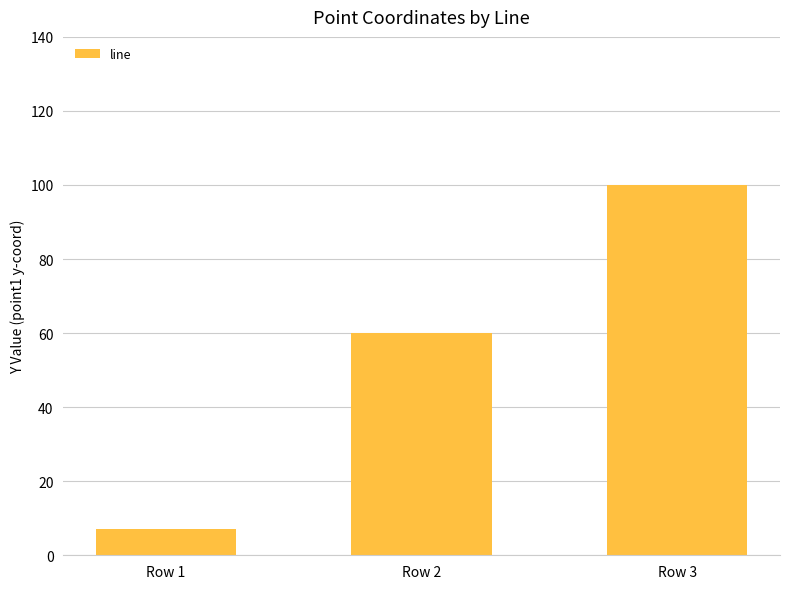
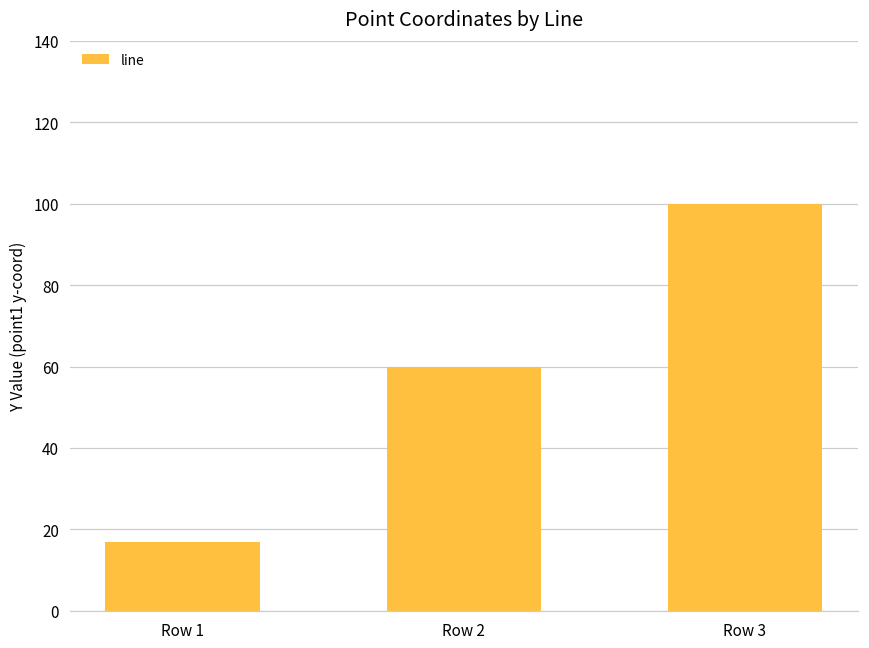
Row 1: 7 -> 17
